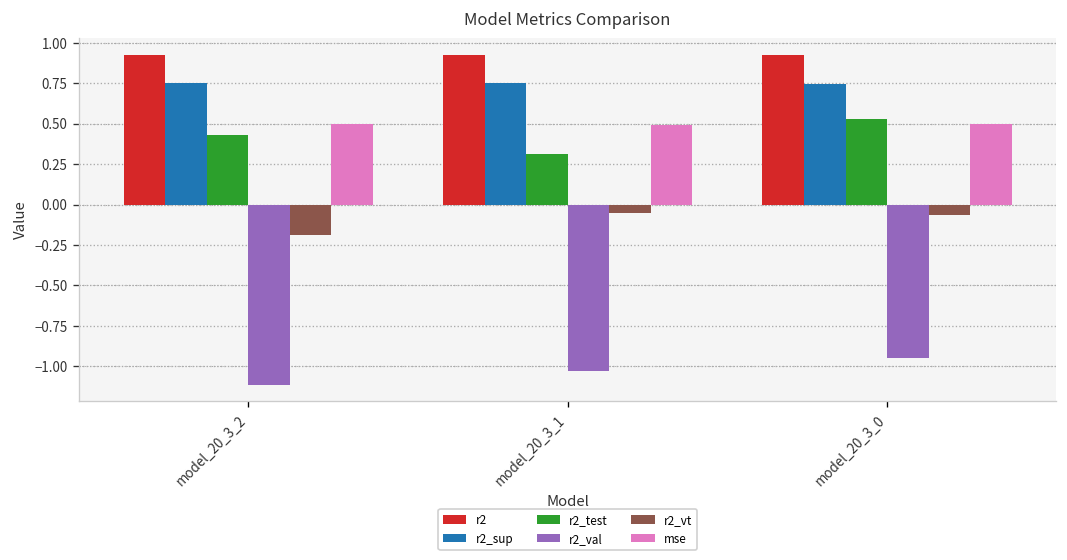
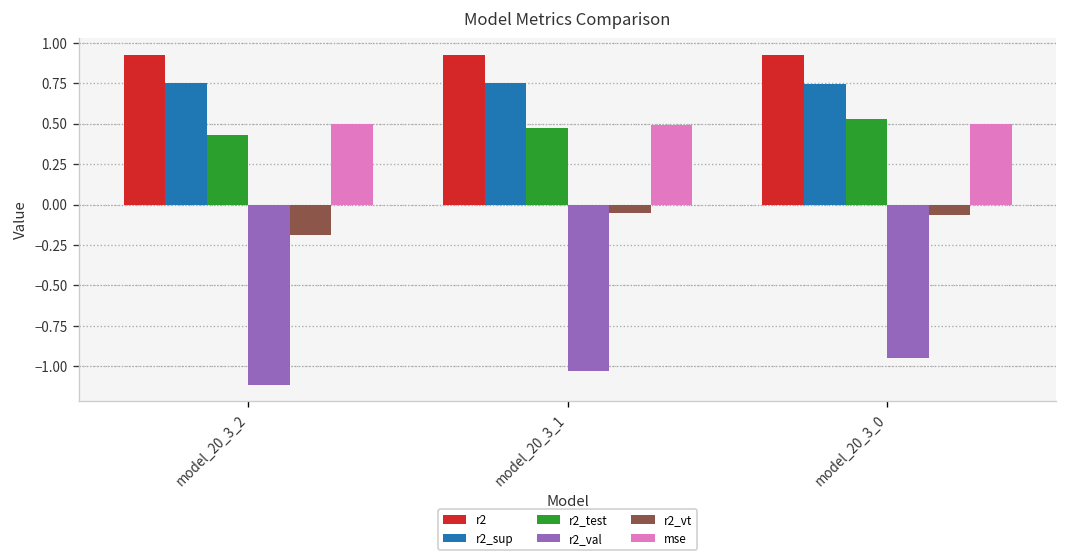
r2_test, model_20_3_1: 0.31 -> 0.48
